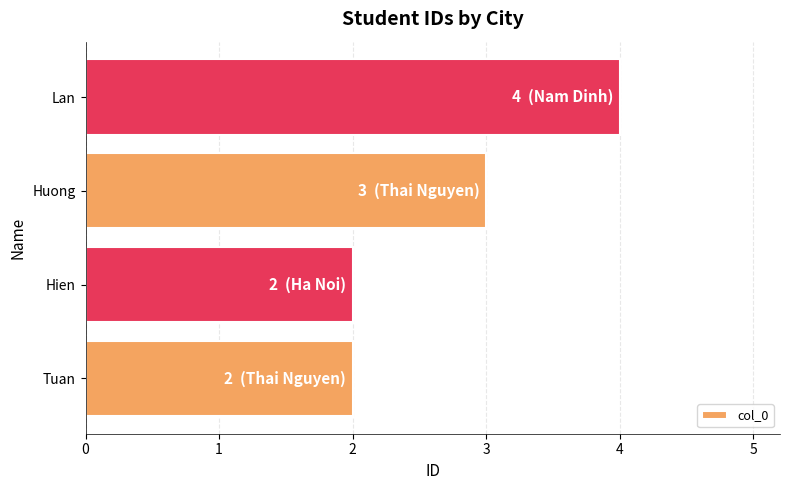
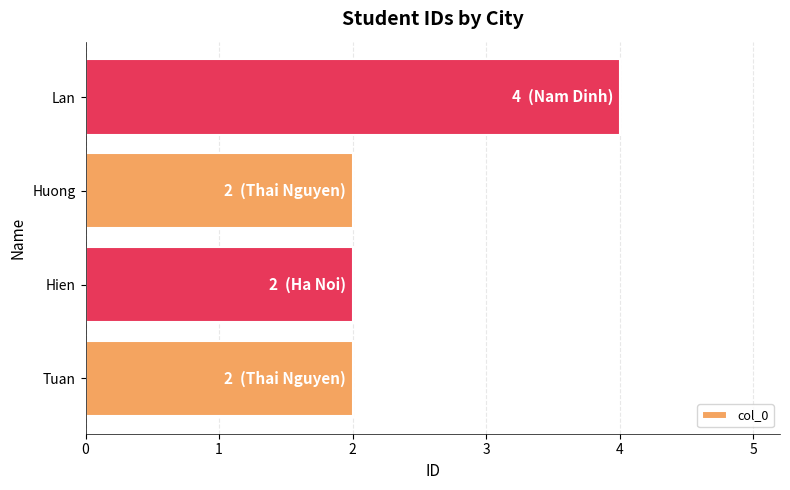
Huong: 3 -> 2
